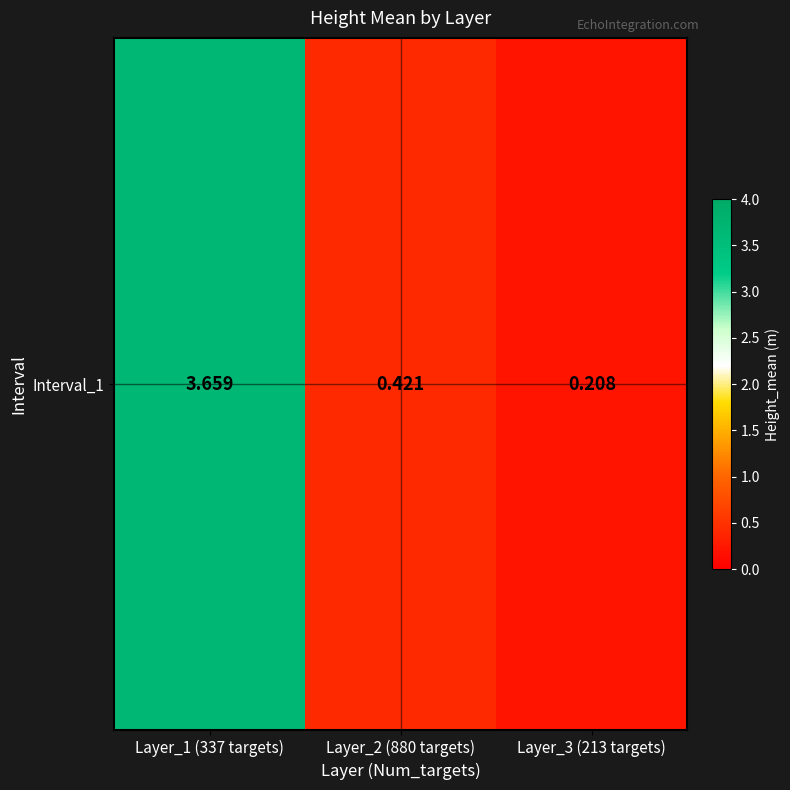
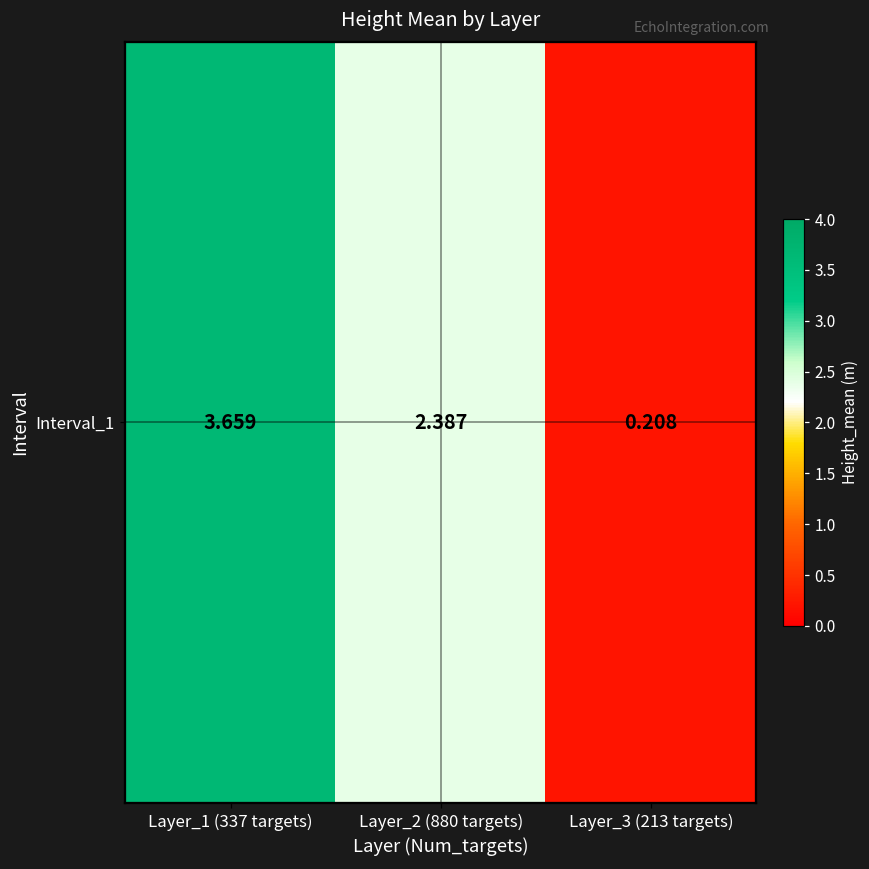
Interval_1, Layer_2 (880 targets): 0.421 -> 2.387
